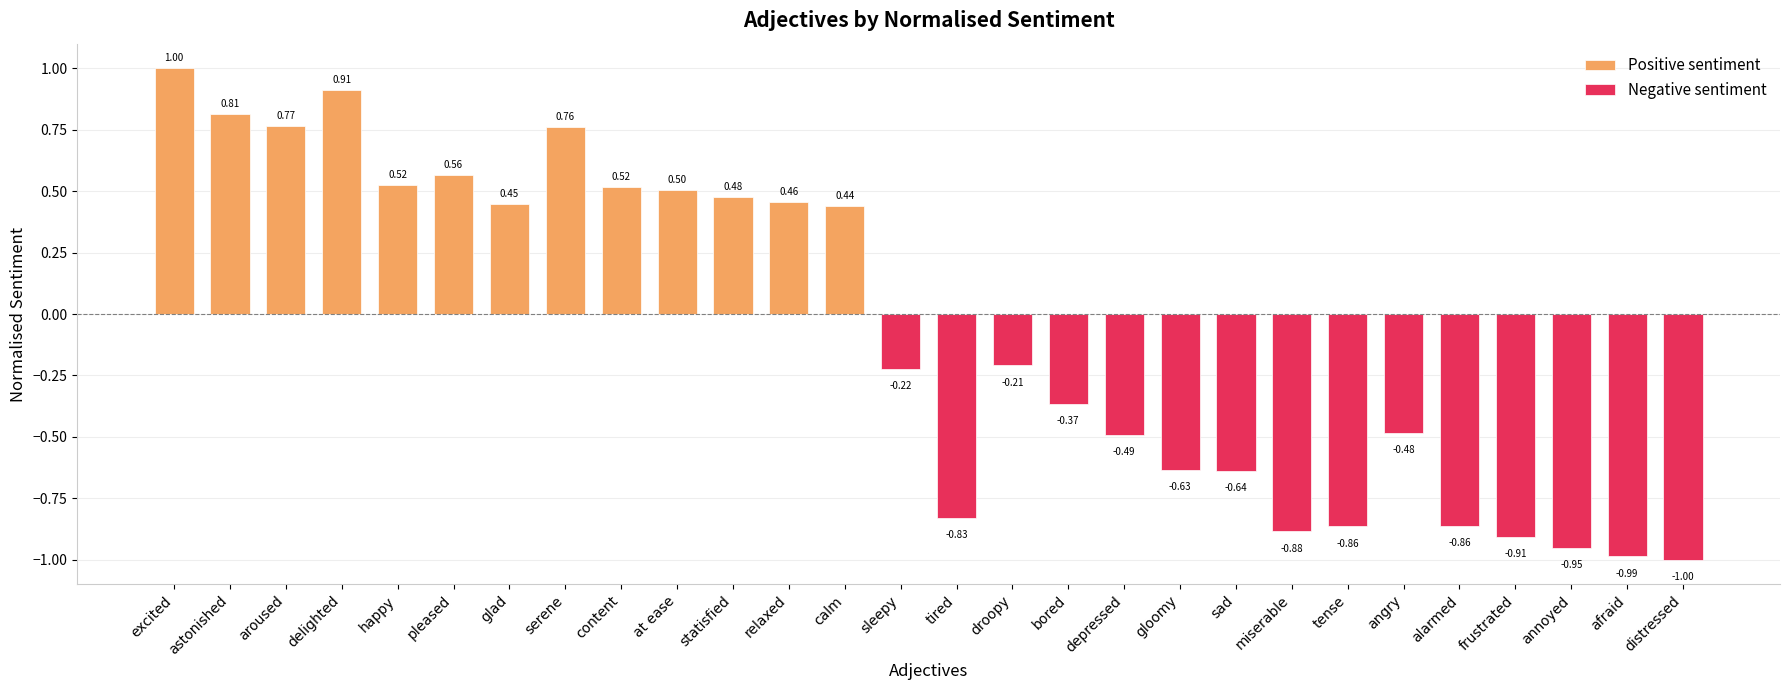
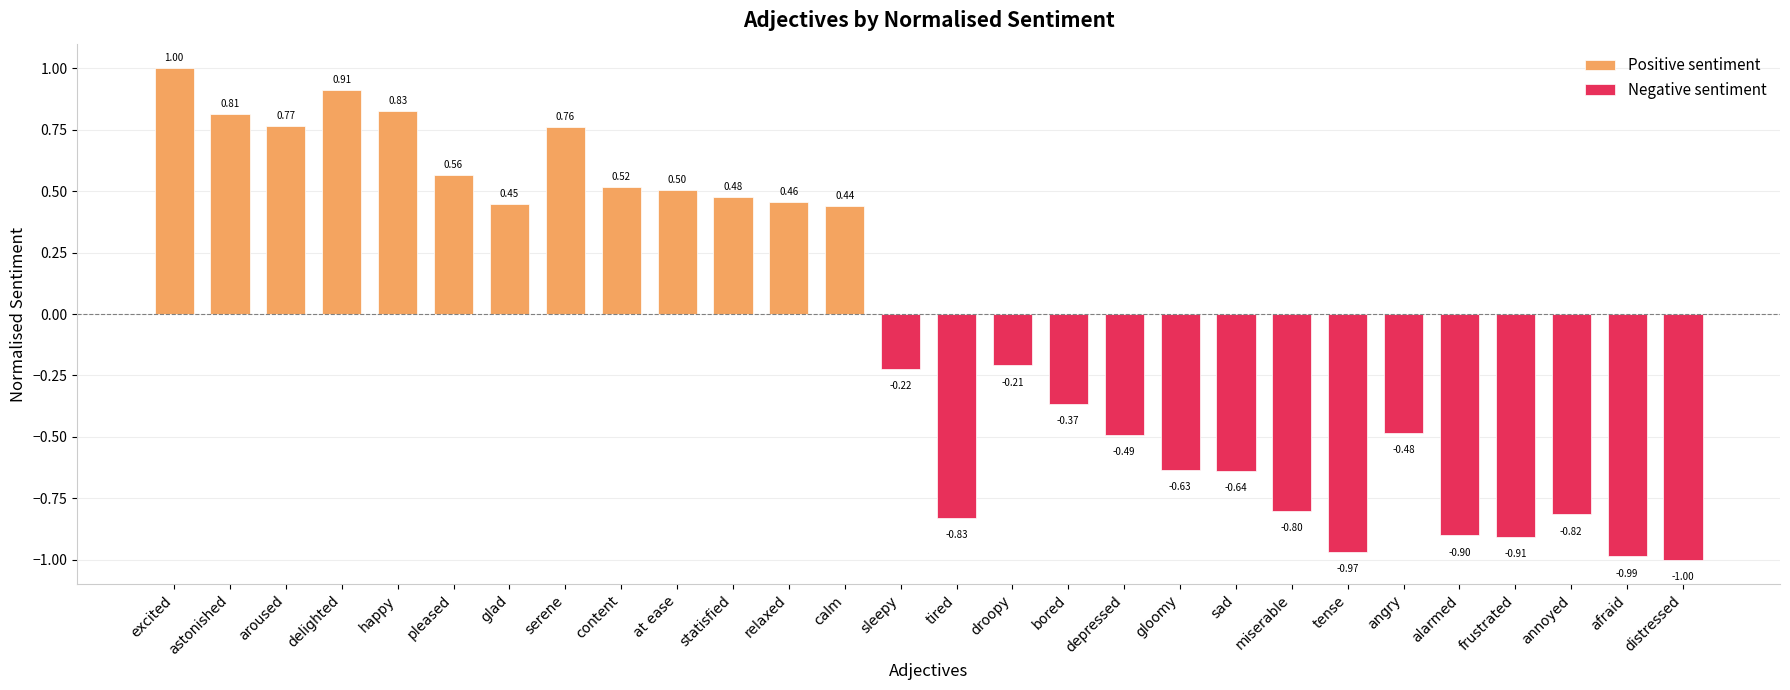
Positive sentiment, happy: 0.52 -> 0.83
Negative sentiment, miserable: -0.88 -> -0.80
Negative sentiment, tense: -0.86 -> -0.97
Negative sentiment, alarmed: -0.86 -> -0.90
Negative sentiment, annoyed: -0.95 -> -0.82
